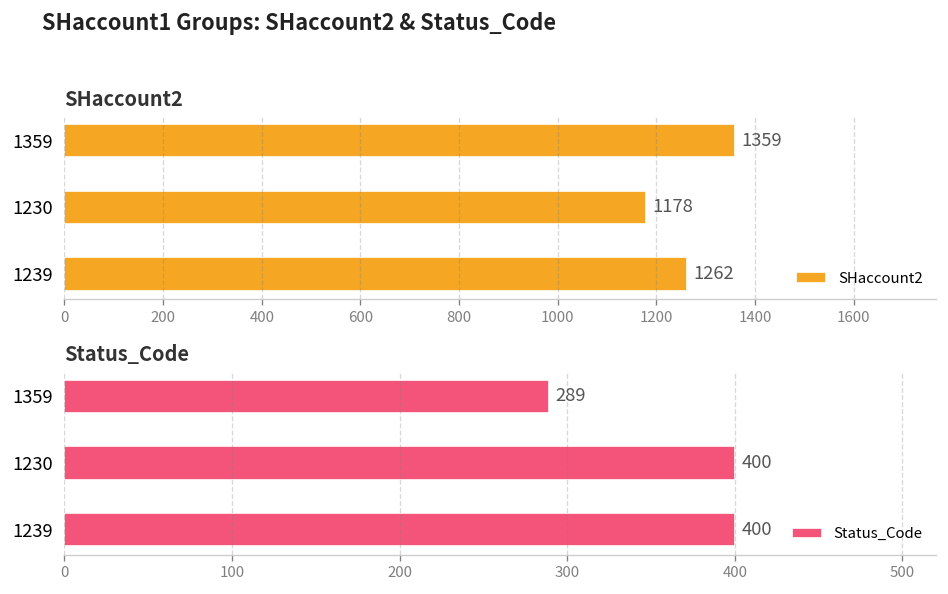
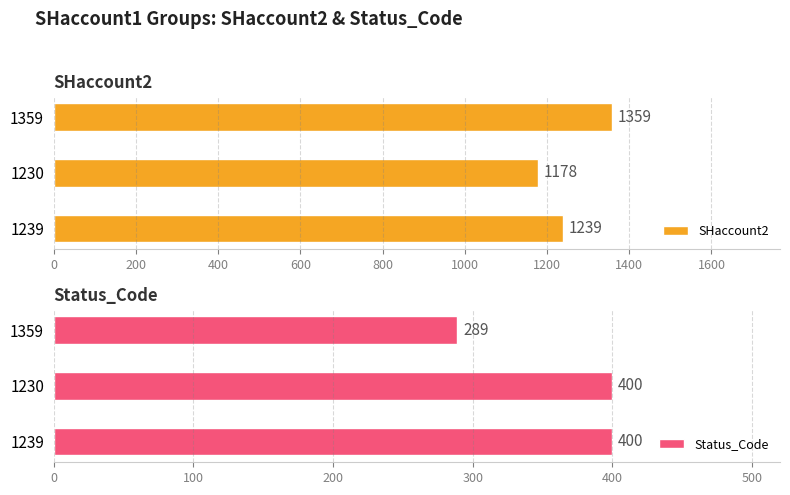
SHaccount2, 1239: 1262 -> 1239
